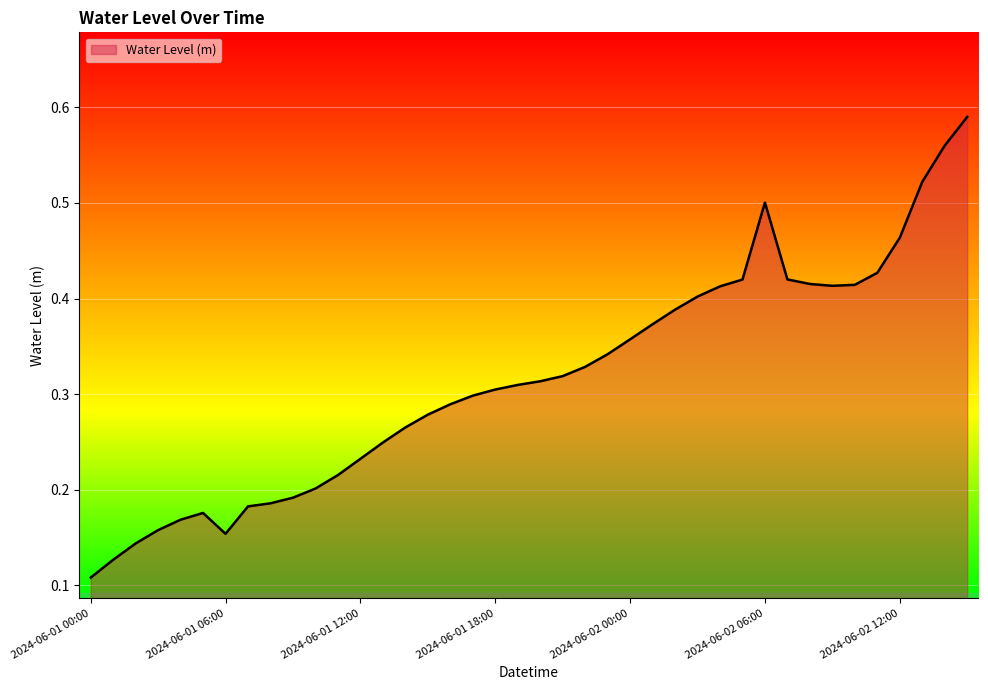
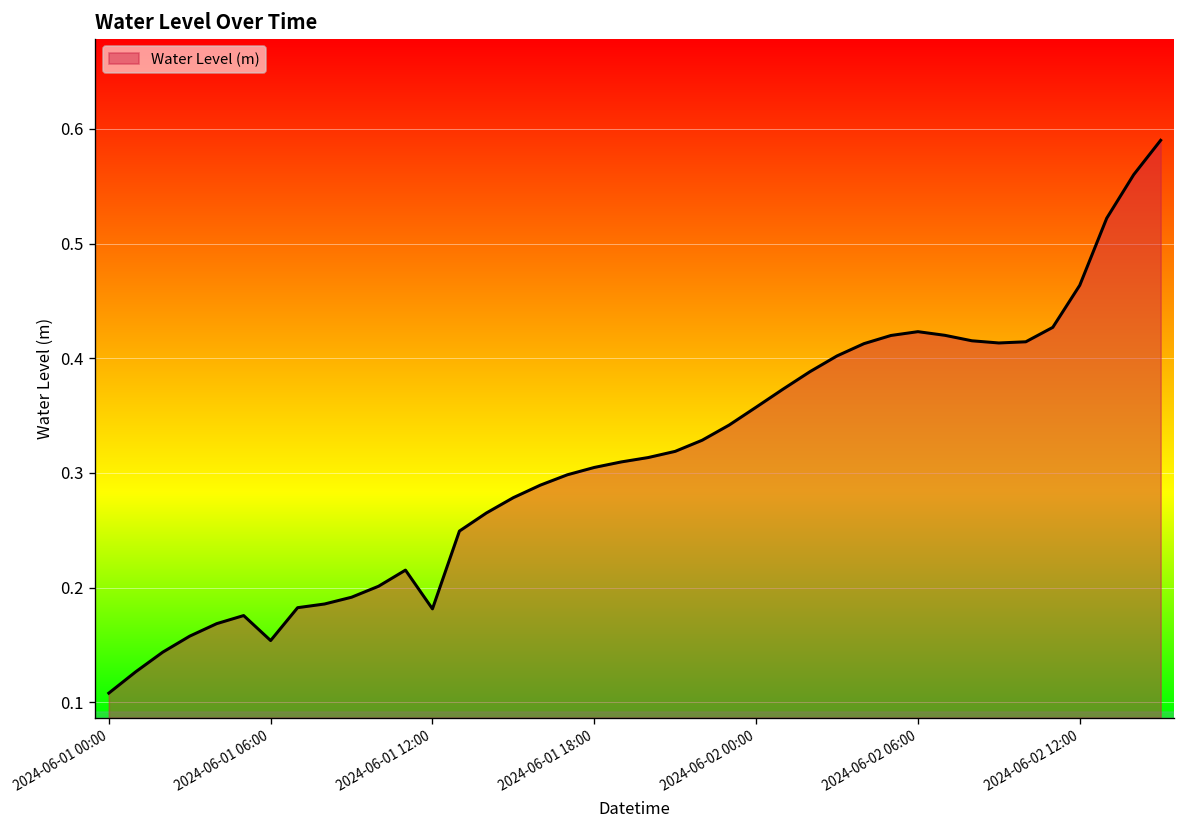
2024-06-01 12:00: 0.23 -> 0.18
2024-06-02 06:00: 0.50 -> 0.42
